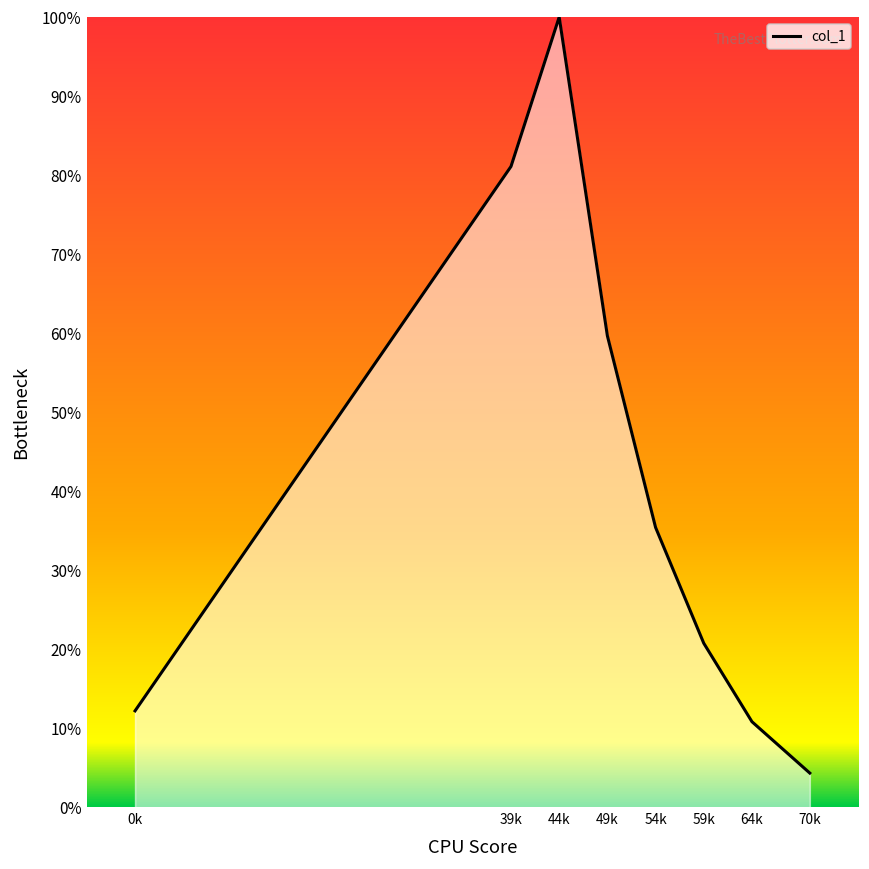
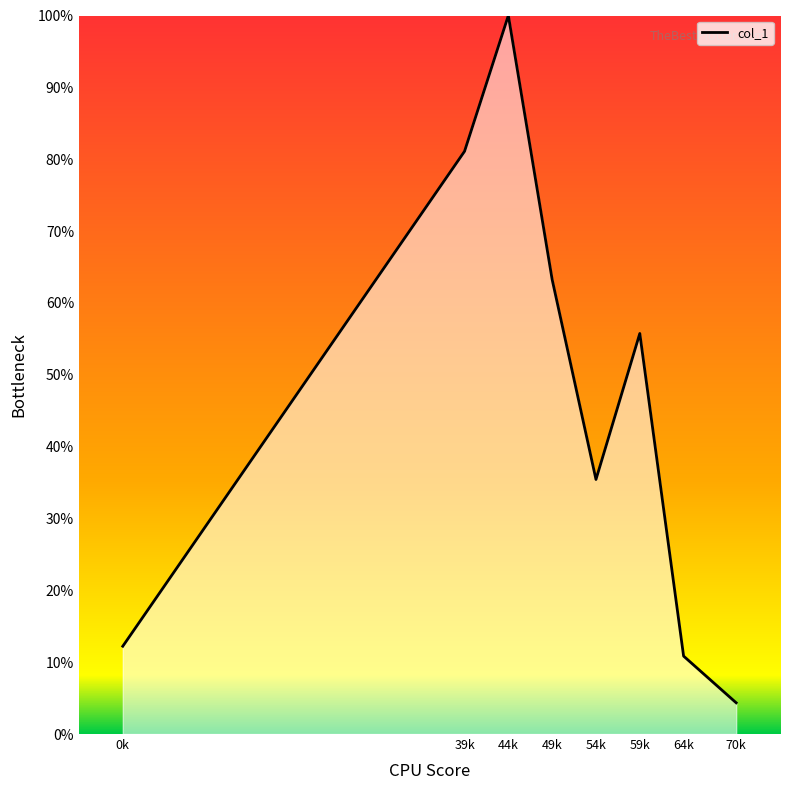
49k: 60% -> 63%
59k: 21% -> 56%
